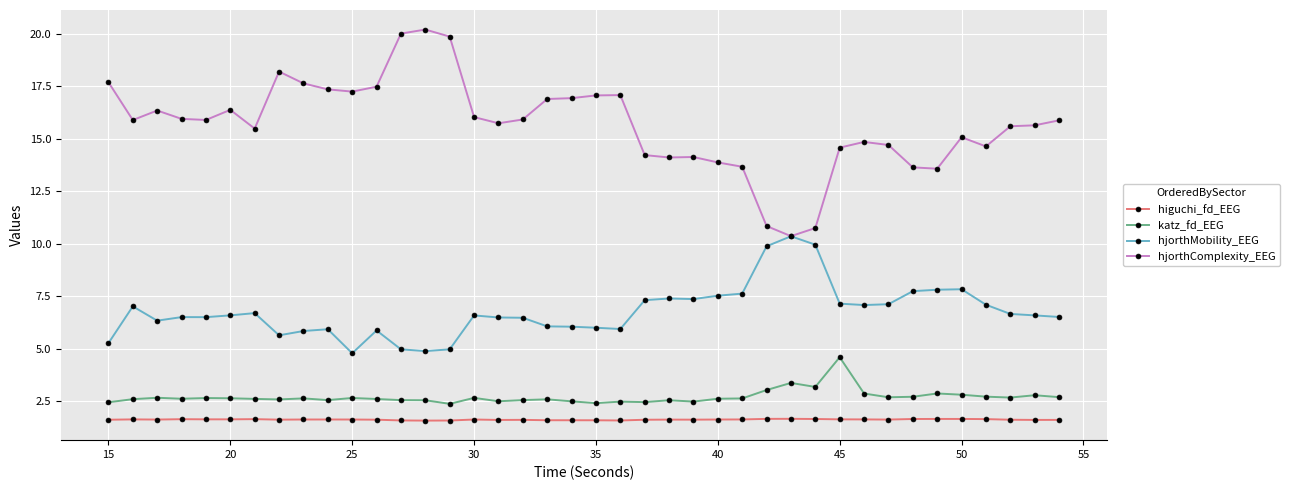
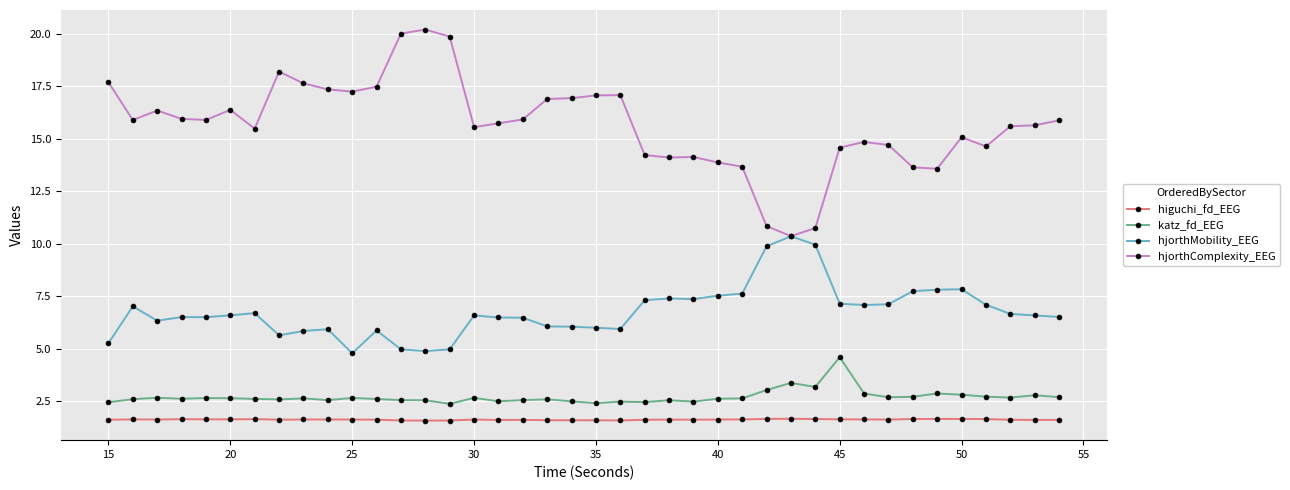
hjorthComplexity_EEG, 30: 16.0 -> 15.6
